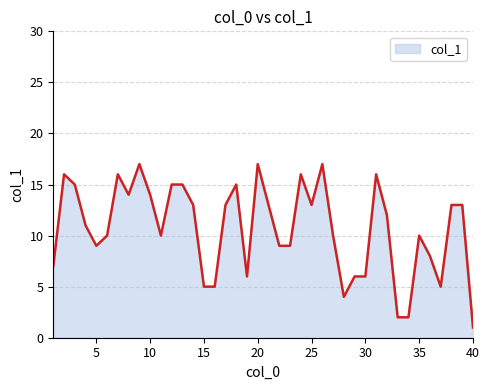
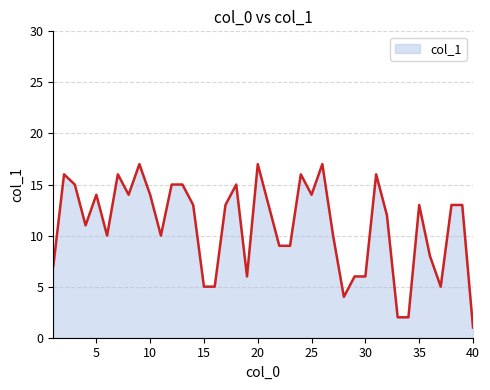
5: 9 -> 14
25: 13 -> 14
35: 10 -> 13
